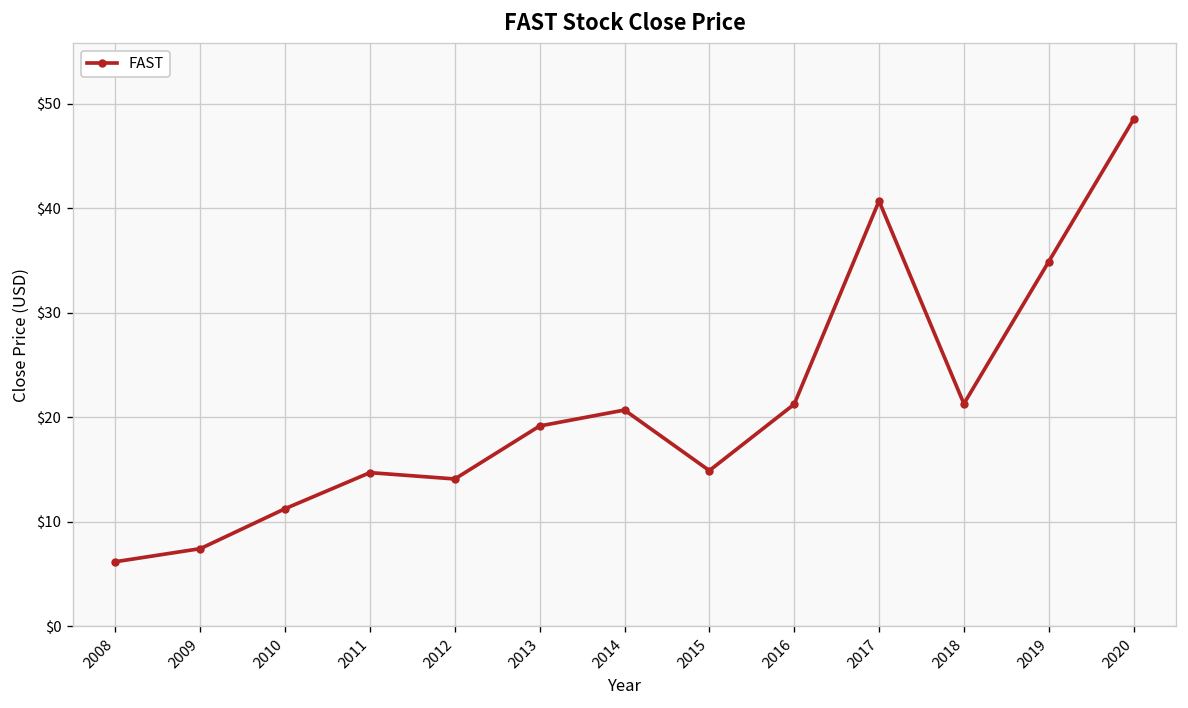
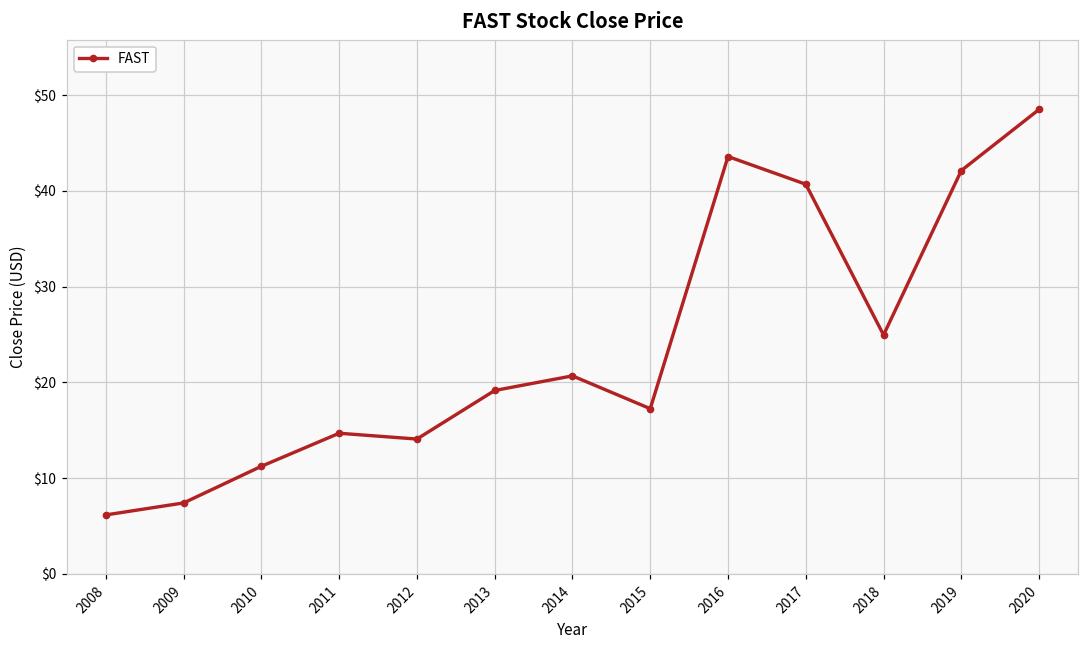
2015: $15 -> $17
2016: $21 -> $44
2018: $21 -> $25
2019: $35 -> $42
